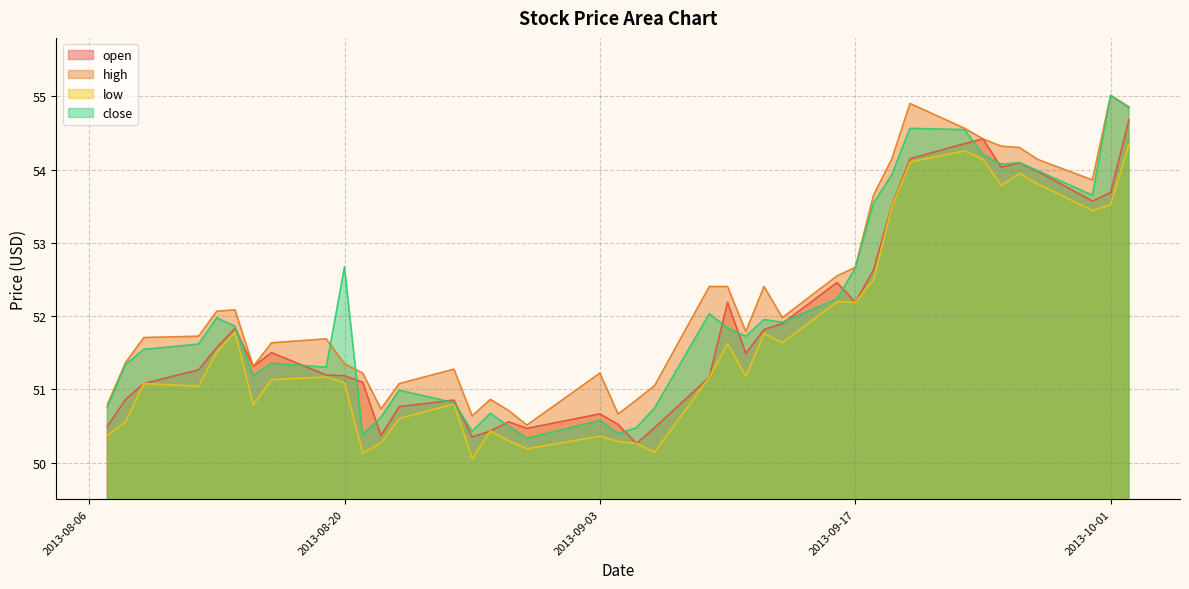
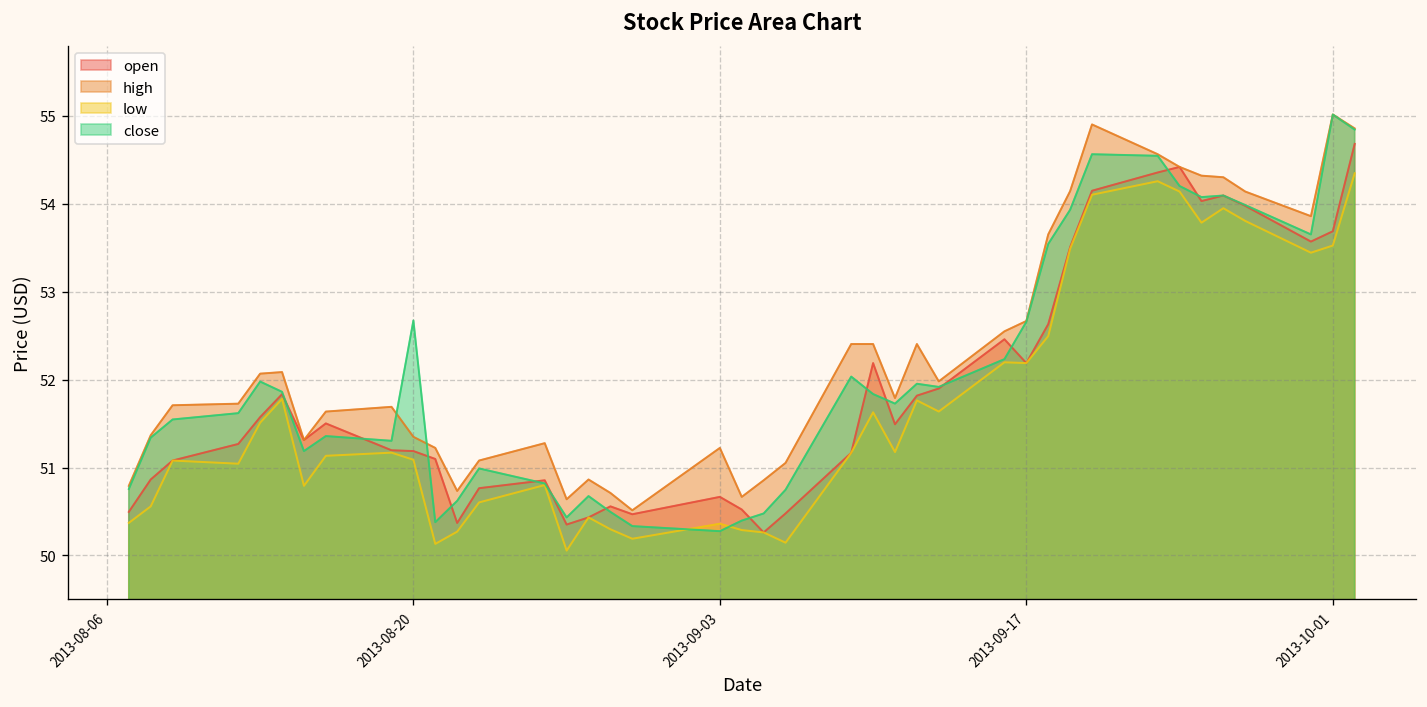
close, 2013-09-03: 50.6 -> 50.3
